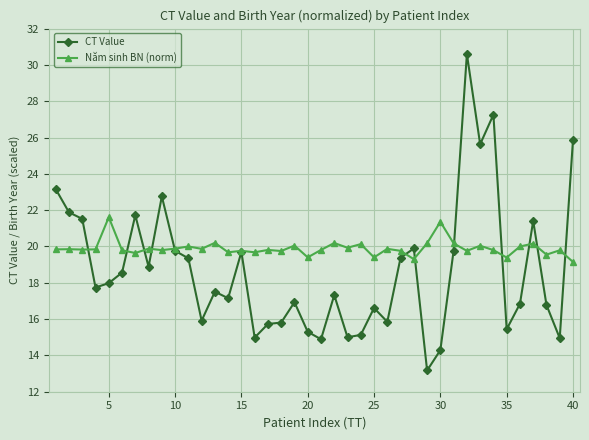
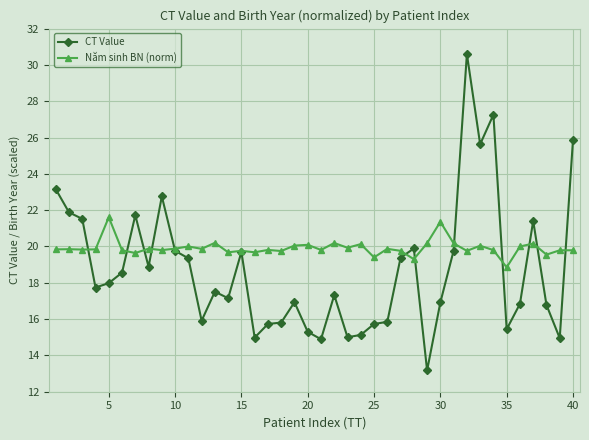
Năm sinh BN (norm), 20: 19.4 -> 20.1
CT Value, 25: 16.6 -> 15.7
CT Value, 30: 14.3 -> 16.9
Năm sinh BN (norm), 35: 19.4 -> 18.9
Năm sinh BN (norm), 40: 19.2 -> 19.8
